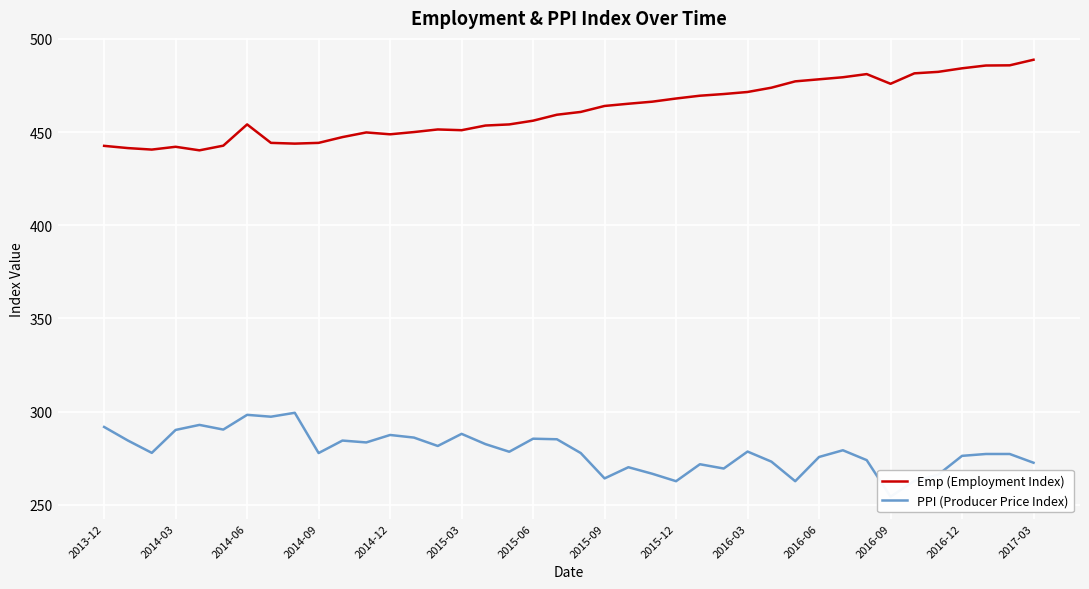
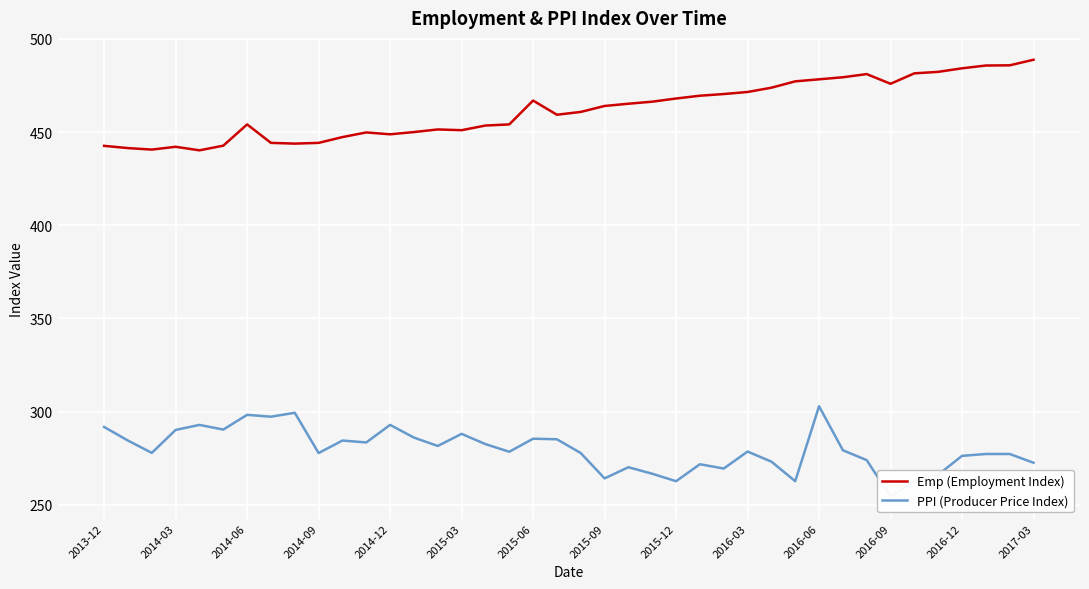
PPI (Producer Price Index), 2014-12: 288 -> 293
Emp (Employment Index), 2015-06: 456 -> 467
PPI (Producer Price Index), 2016-06: 276 -> 303
